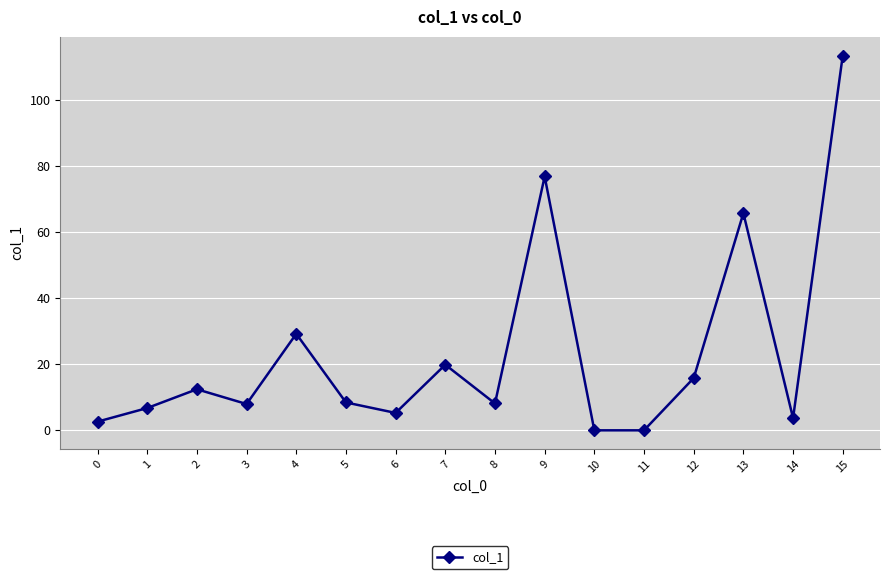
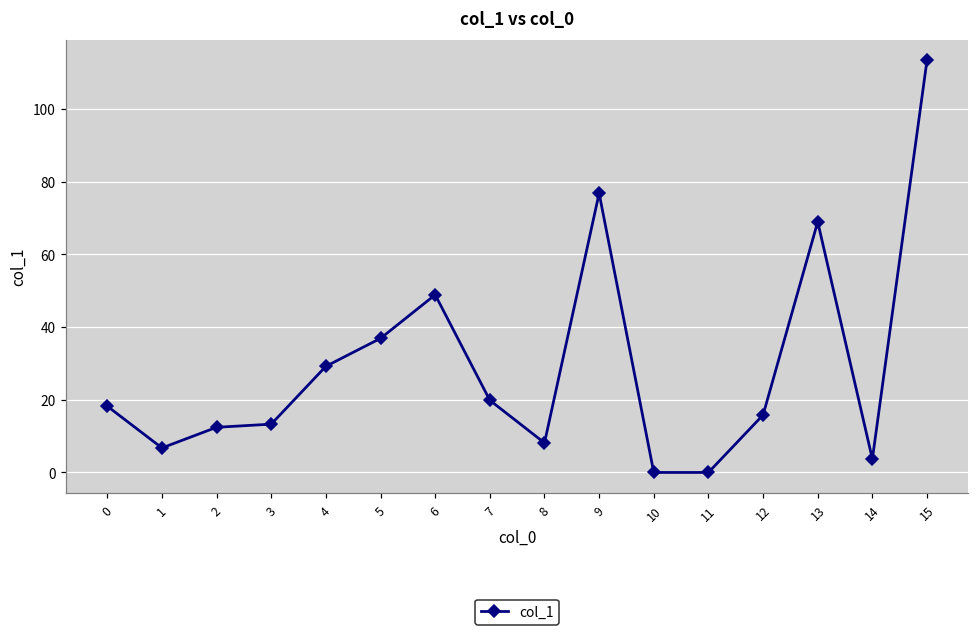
0: 3 -> 18
3: 8 -> 13
5: 8 -> 37
6: 5 -> 49
13: 66 -> 69
